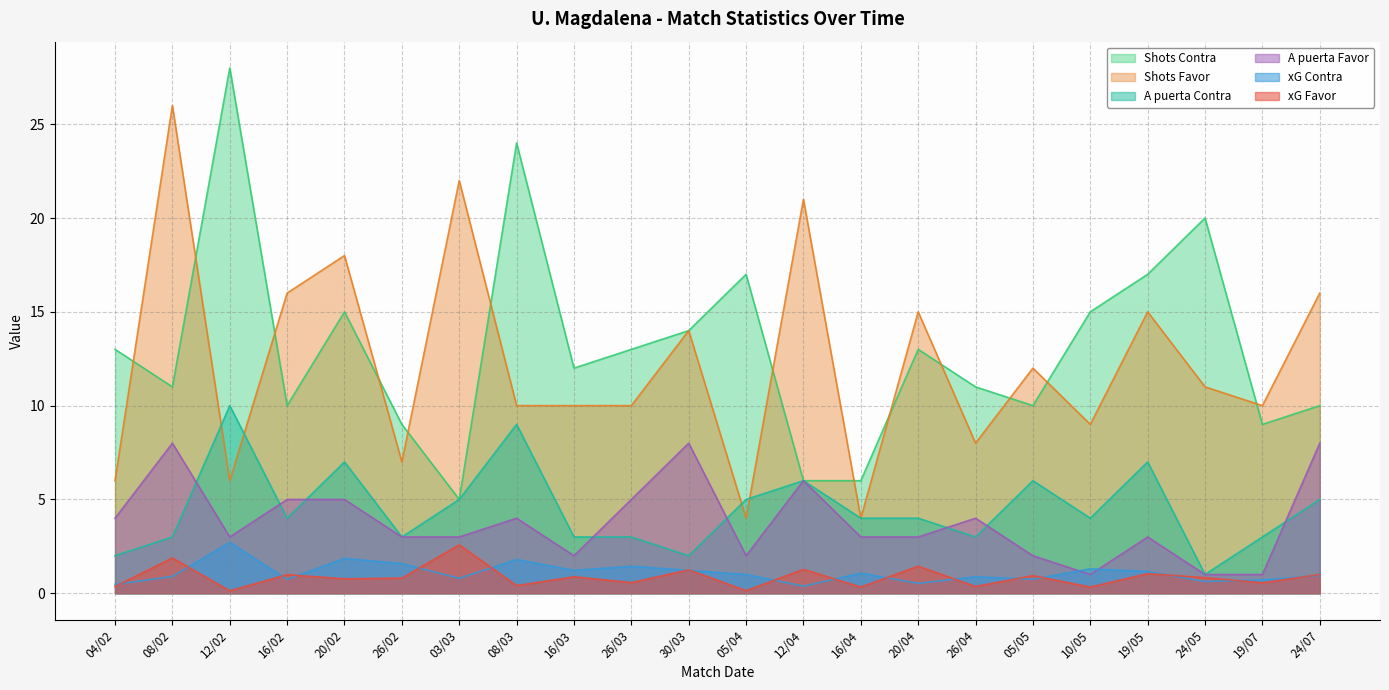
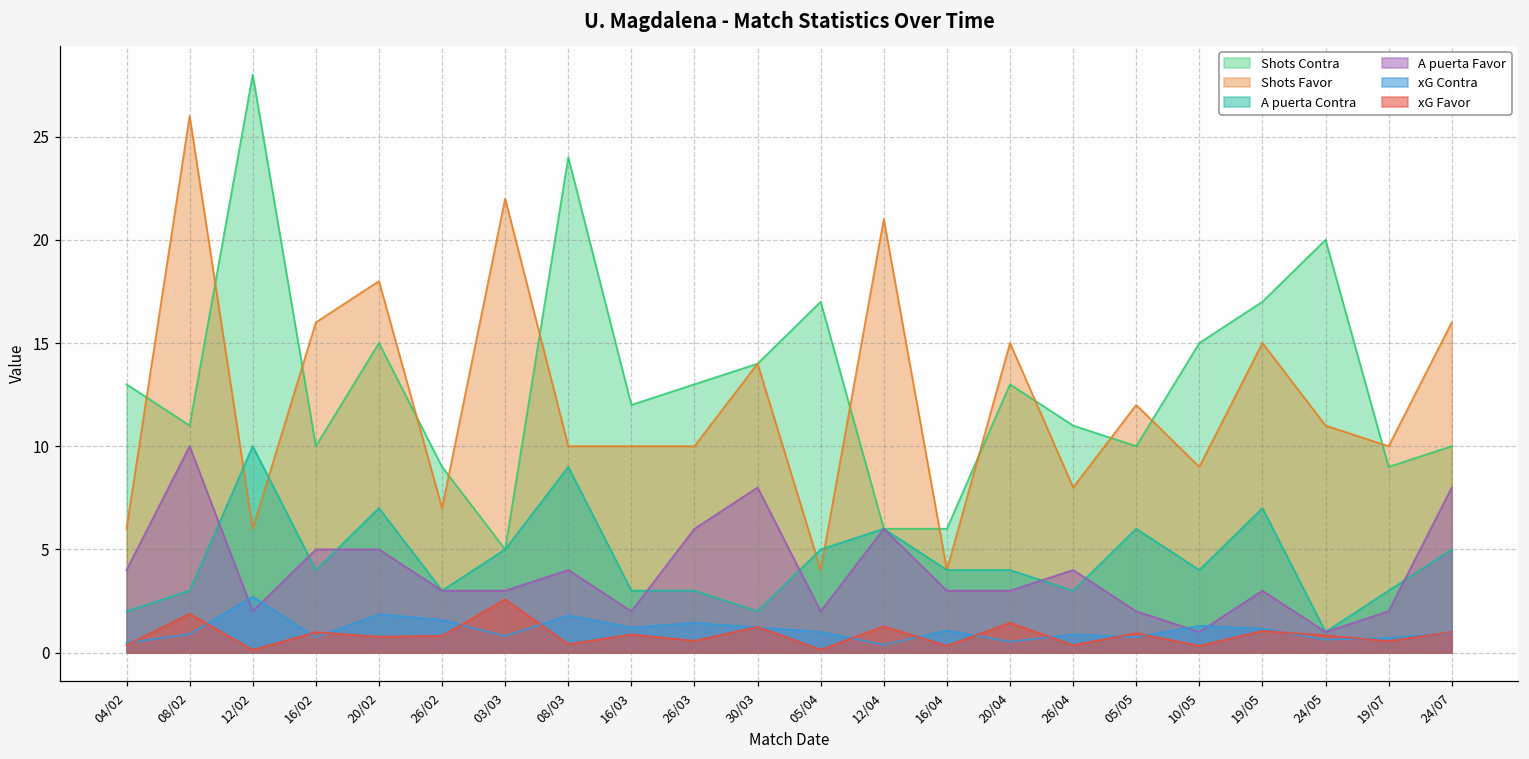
A puerta Favor, 08/02: 8 -> 10
A puerta Favor, 12/02: 3 -> 2
A puerta Favor, 26/03: 5 -> 6
A puerta Favor, 19/07: 1 -> 2
